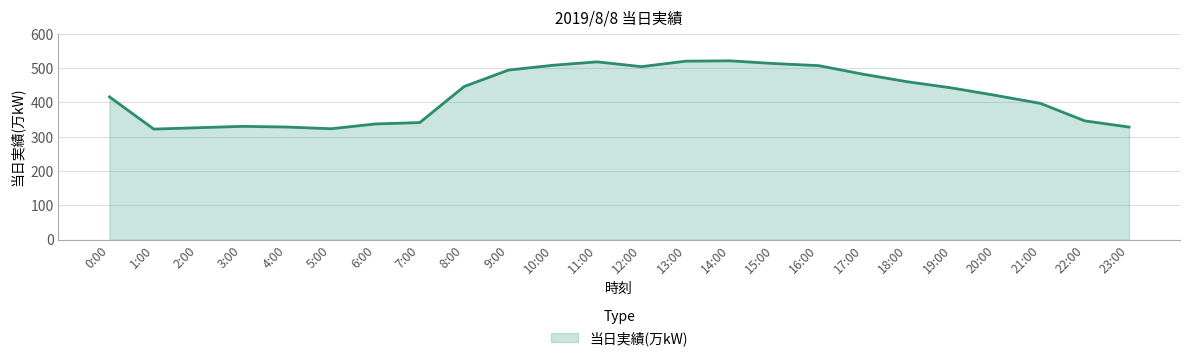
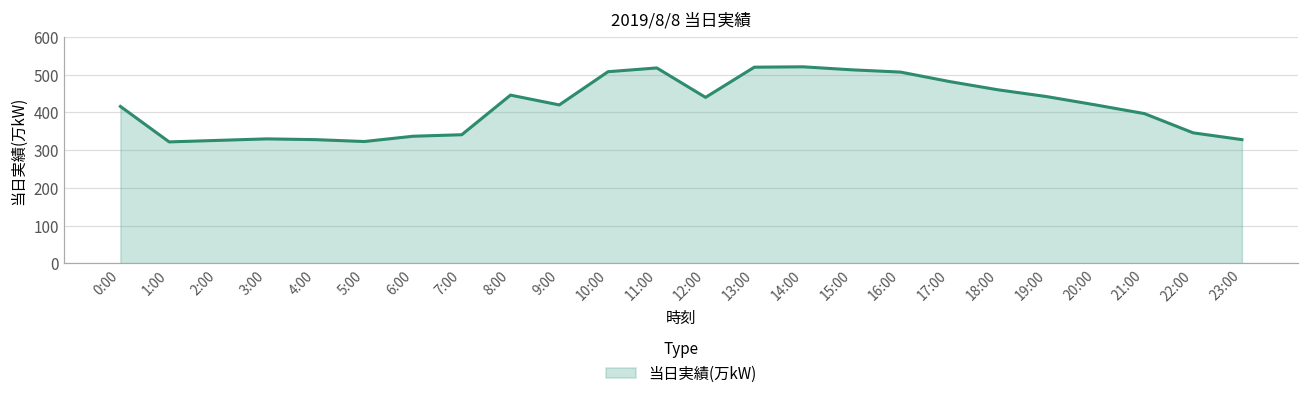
9:00: 490 -> 420
12:00: 500 -> 440
